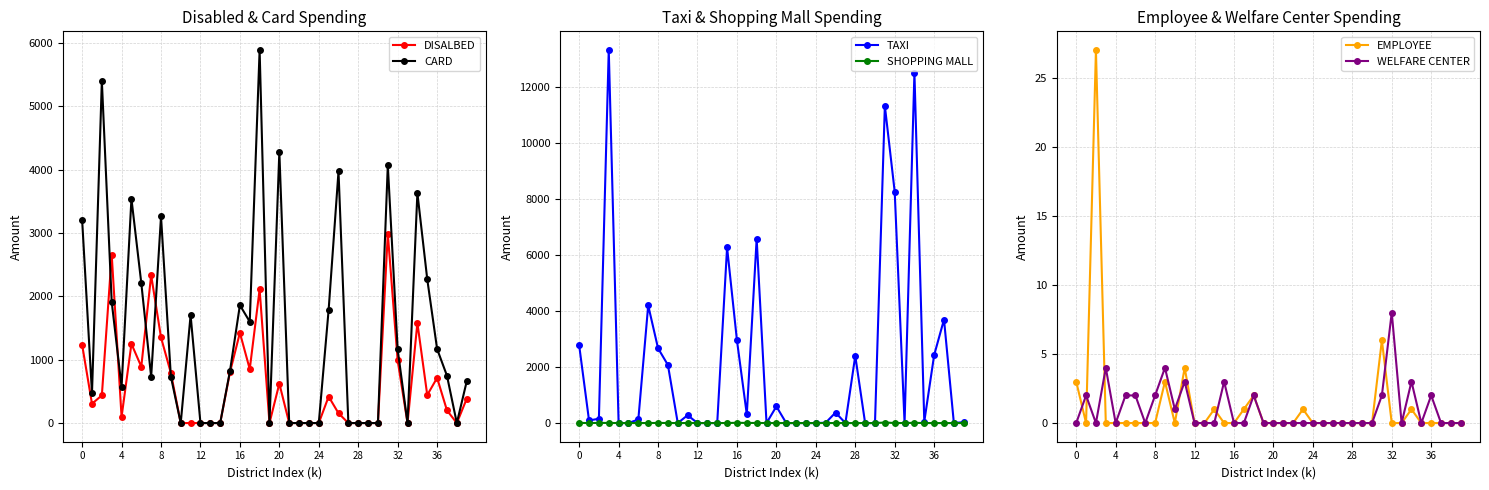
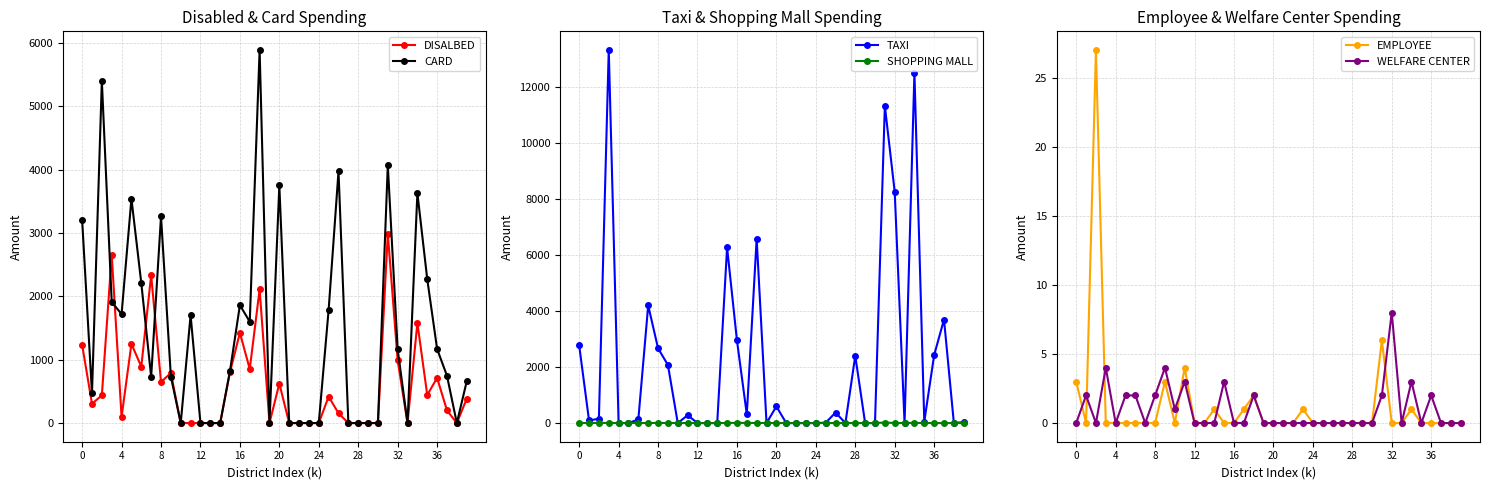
Disabled & Card Spending, CARD, 4: 600 -> 1700
Disabled & Card Spending, DISALBED, 8: 1400 -> 600
Disabled & Card Spending, CARD, 20: 4300 -> 3700
